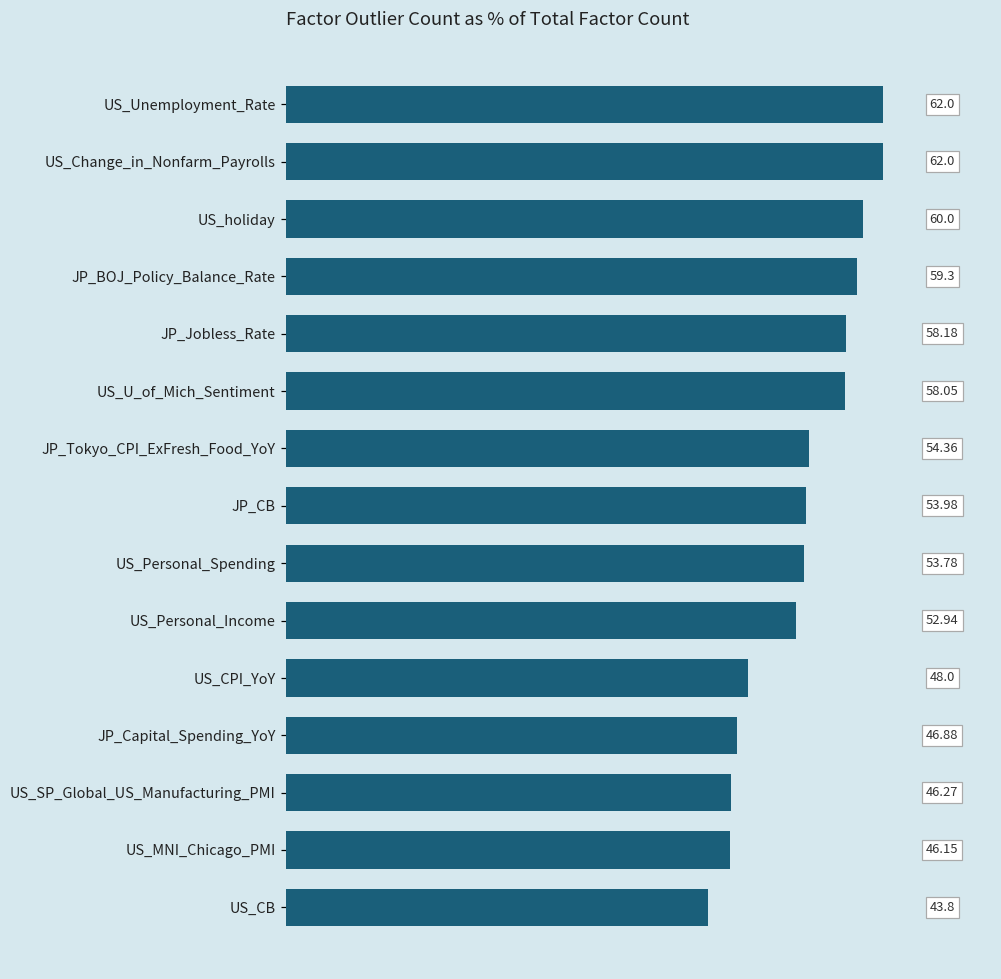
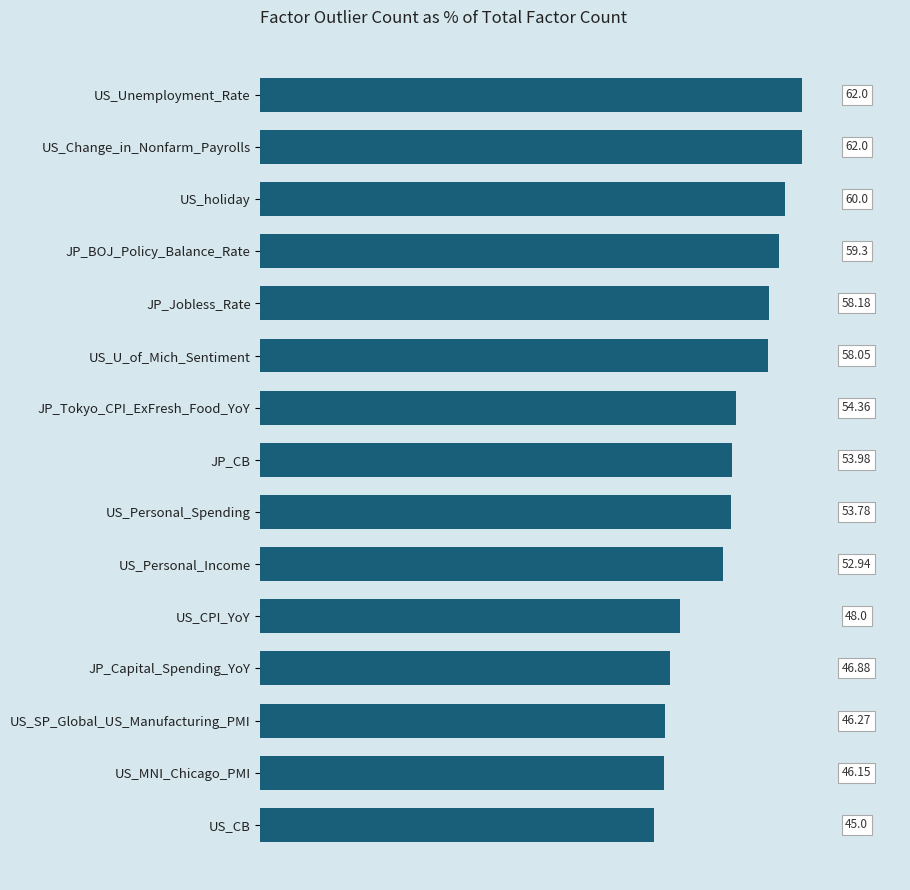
US_CB: 43.8 -> 45.0
